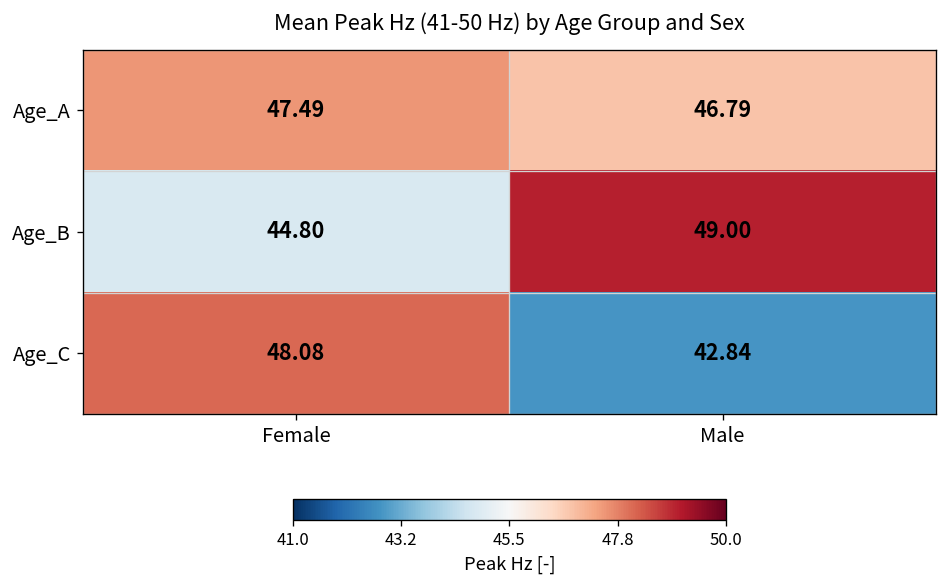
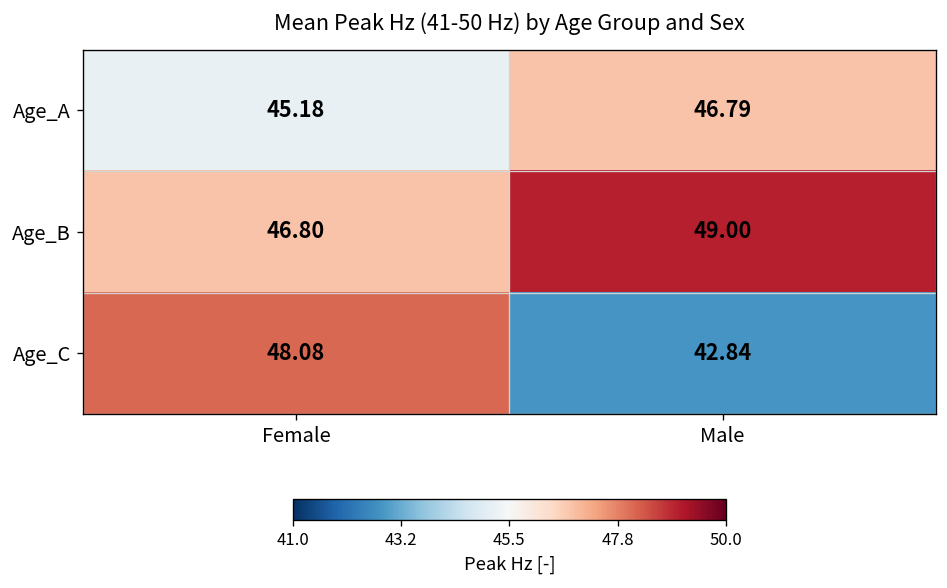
Age_A, Female: 47.49 -> 45.18
Age_B, Female: 44.80 -> 46.80
